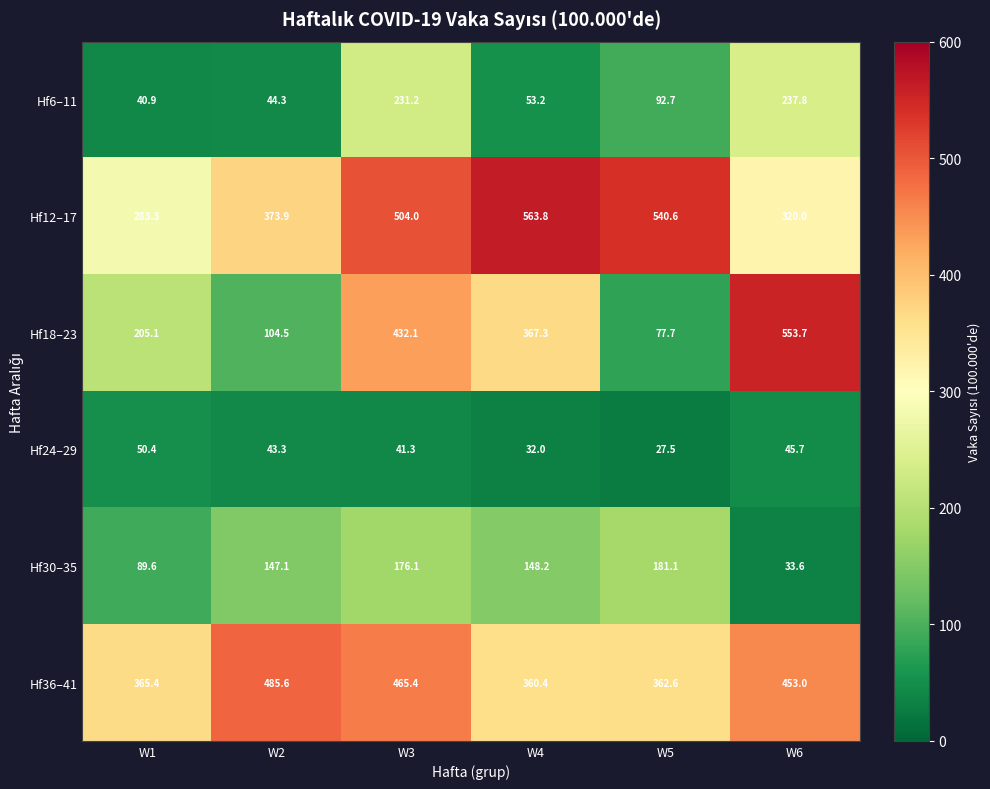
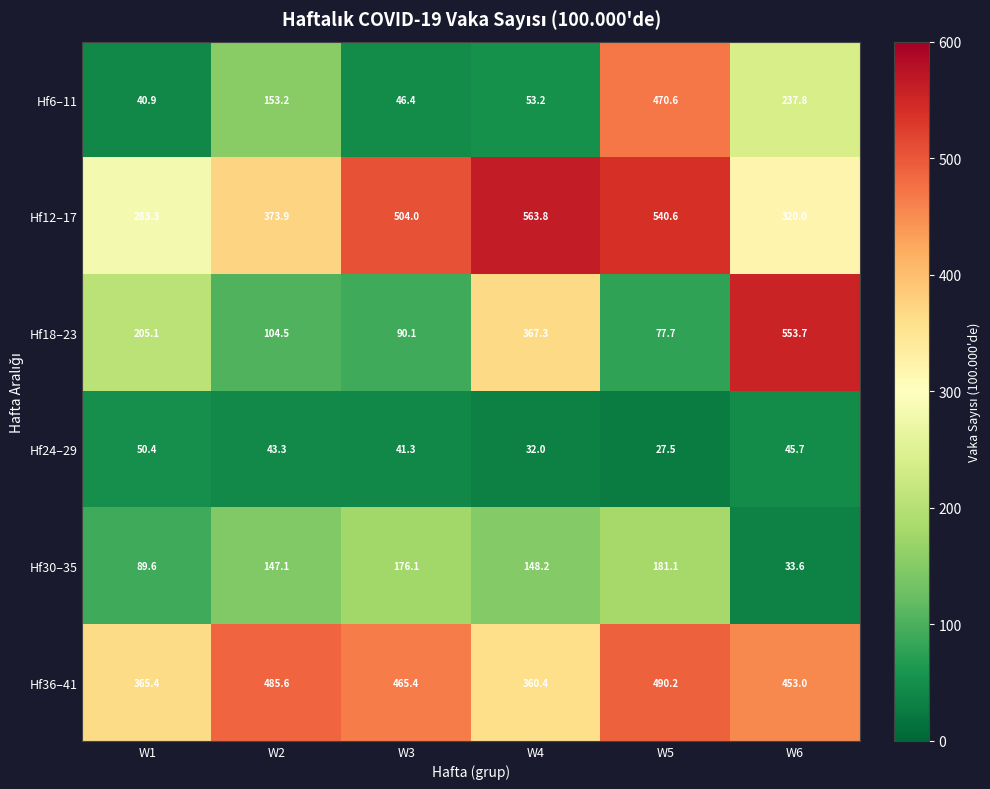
Hf6–11, W2: 44.3 -> 153.2
Hf6–11, W3: 231.2 -> 46.4
Hf6–11, W5: 92.7 -> 470.6
Hf18–23, W3: 432.1 -> 90.1
Hf36–41, W5: 362.6 -> 490.2
